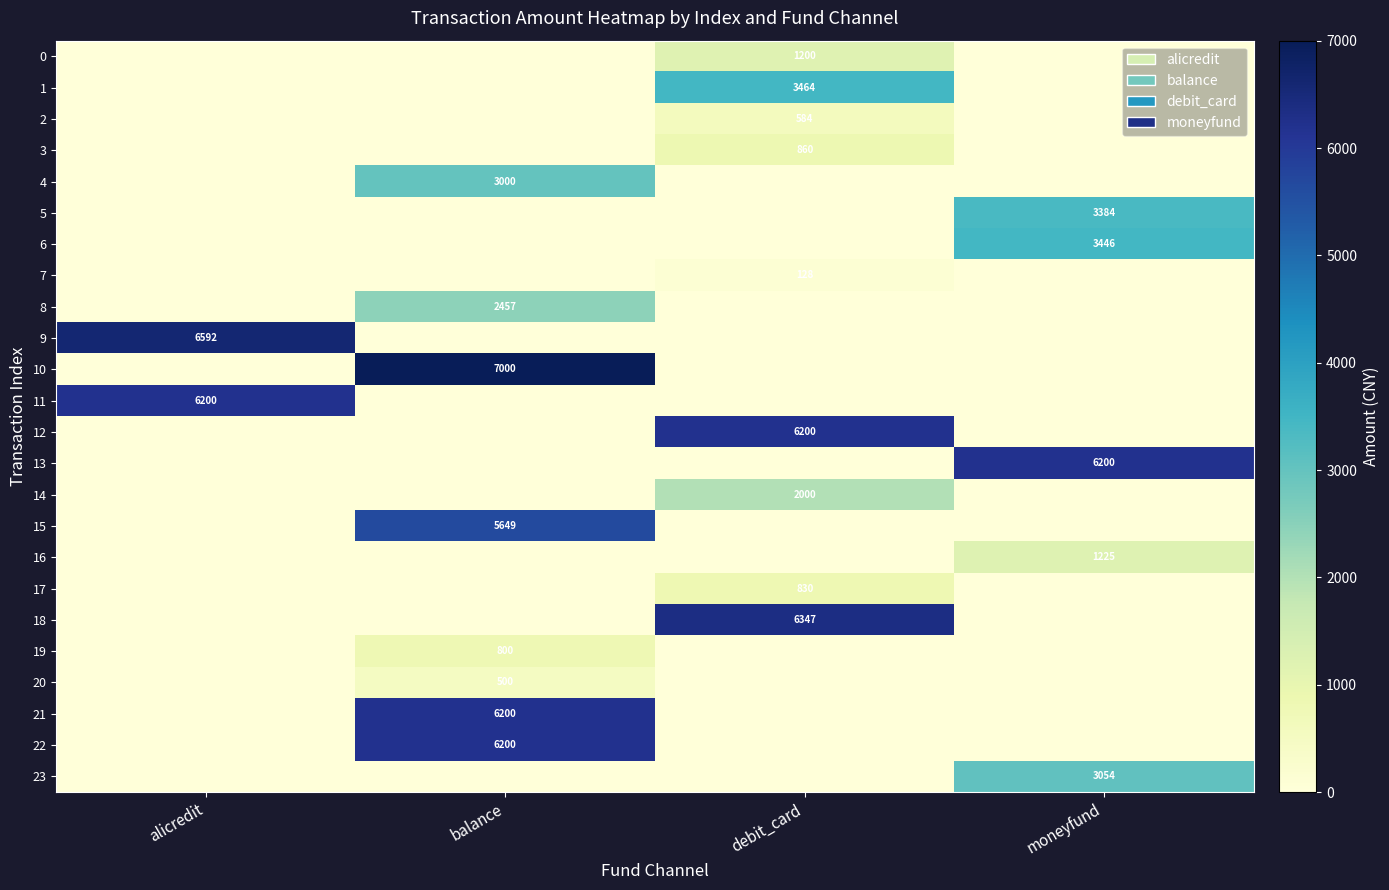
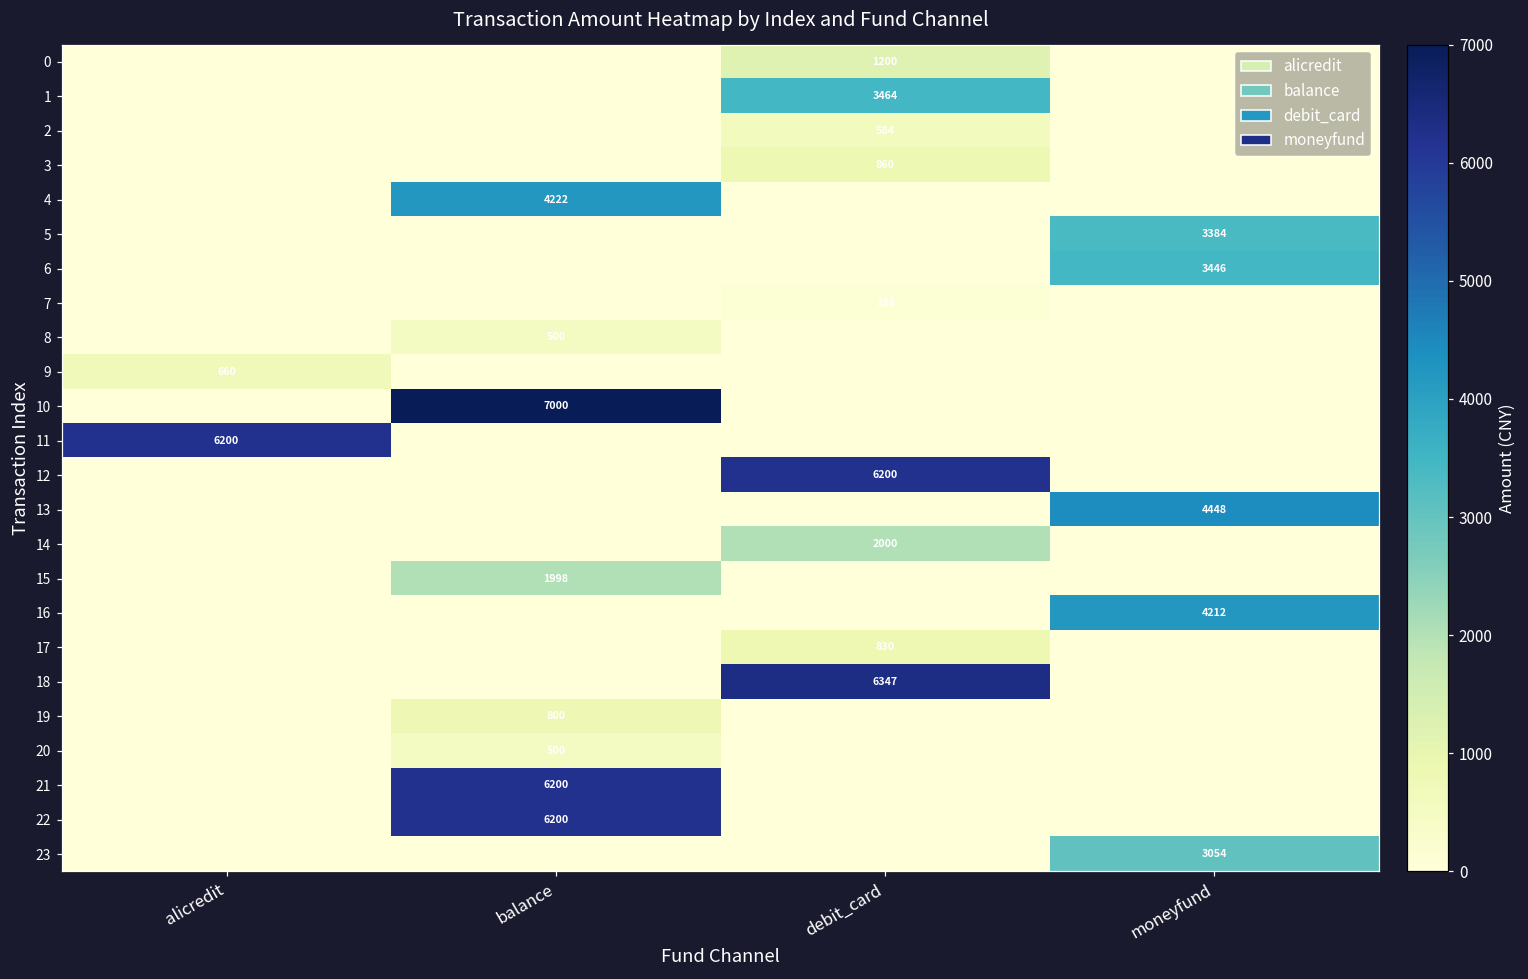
4, balance: 3000 -> 4222
8, balance: 2457 -> 500
9, alicredit: 6592 -> 660
13, moneyfund: 6200 -> 4448
15, balance: 5649 -> 1998
16, moneyfund: 1225 -> 4212
